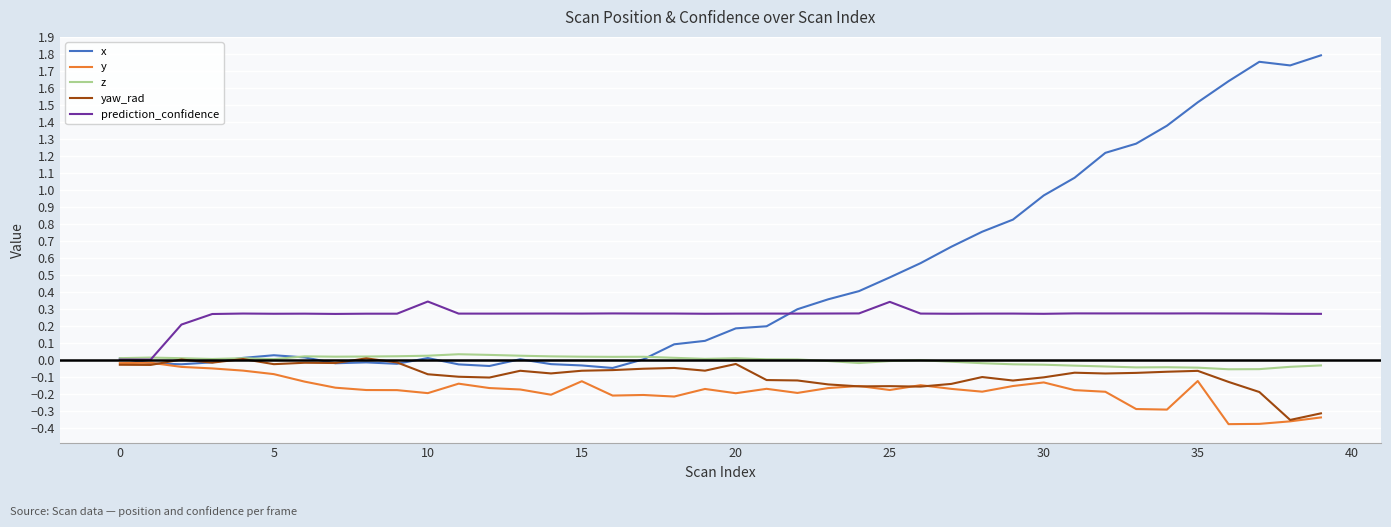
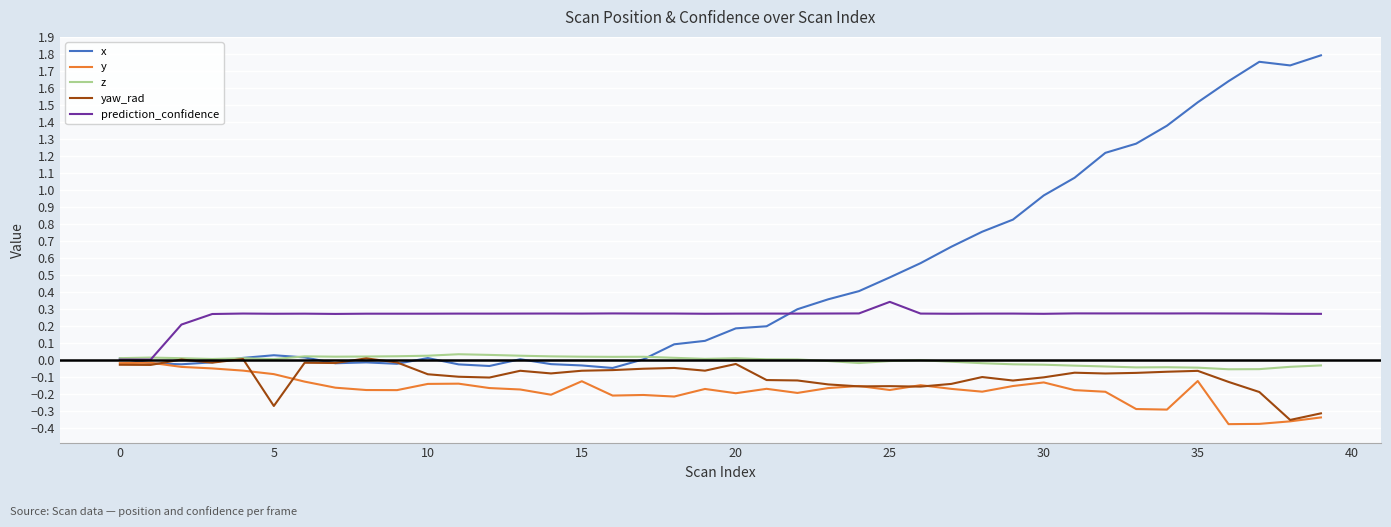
yaw_rad, 5: -0.03 -> -0.27
y, 10: -0.20 -> -0.14
prediction_confidence, 10: 0.34 -> 0.27
